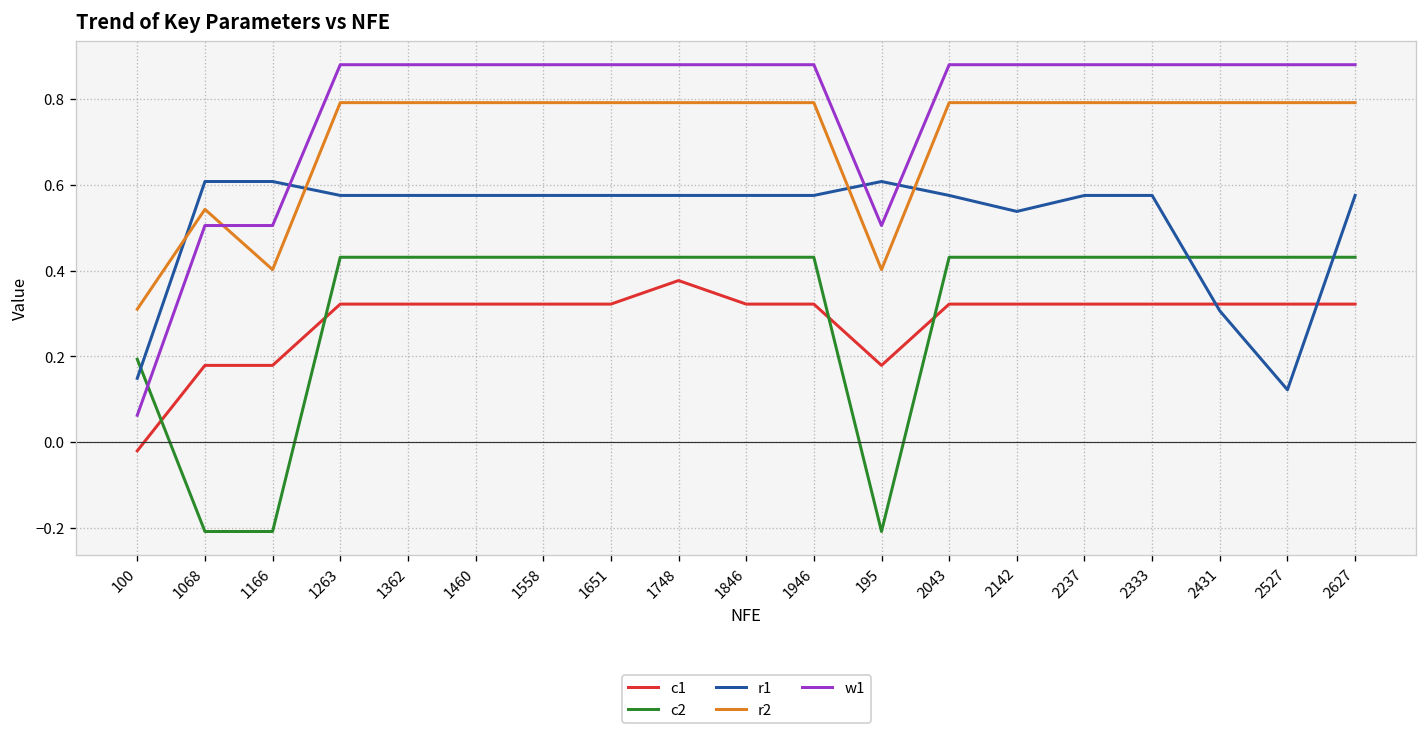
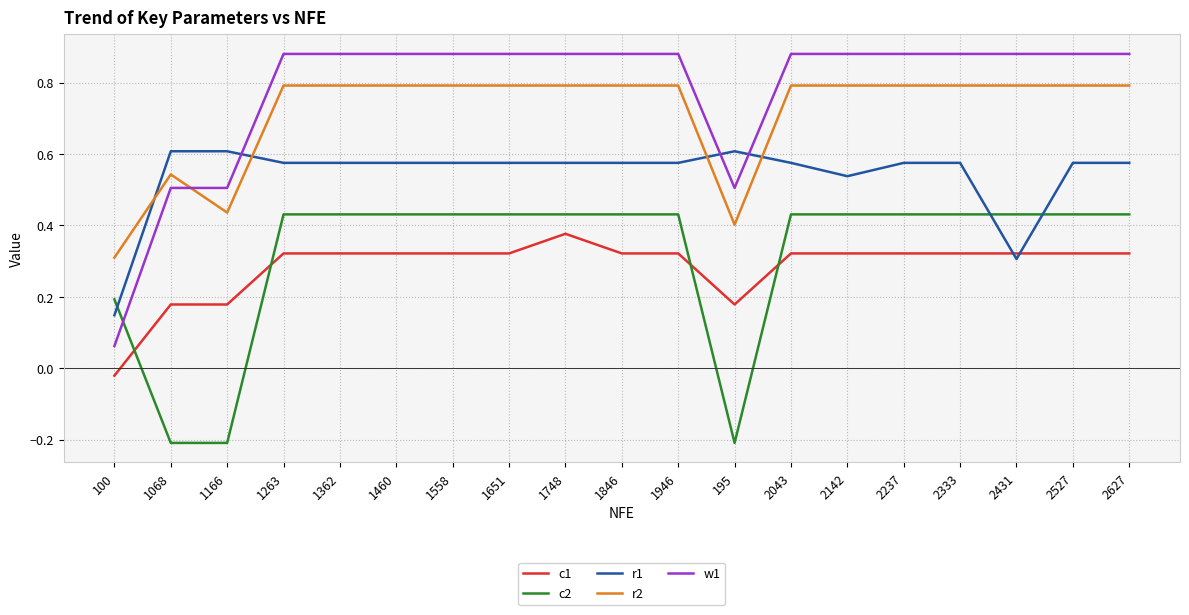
r2, 1166: 0.40 -> 0.44
r1, 2527: 0.12 -> 0.58
